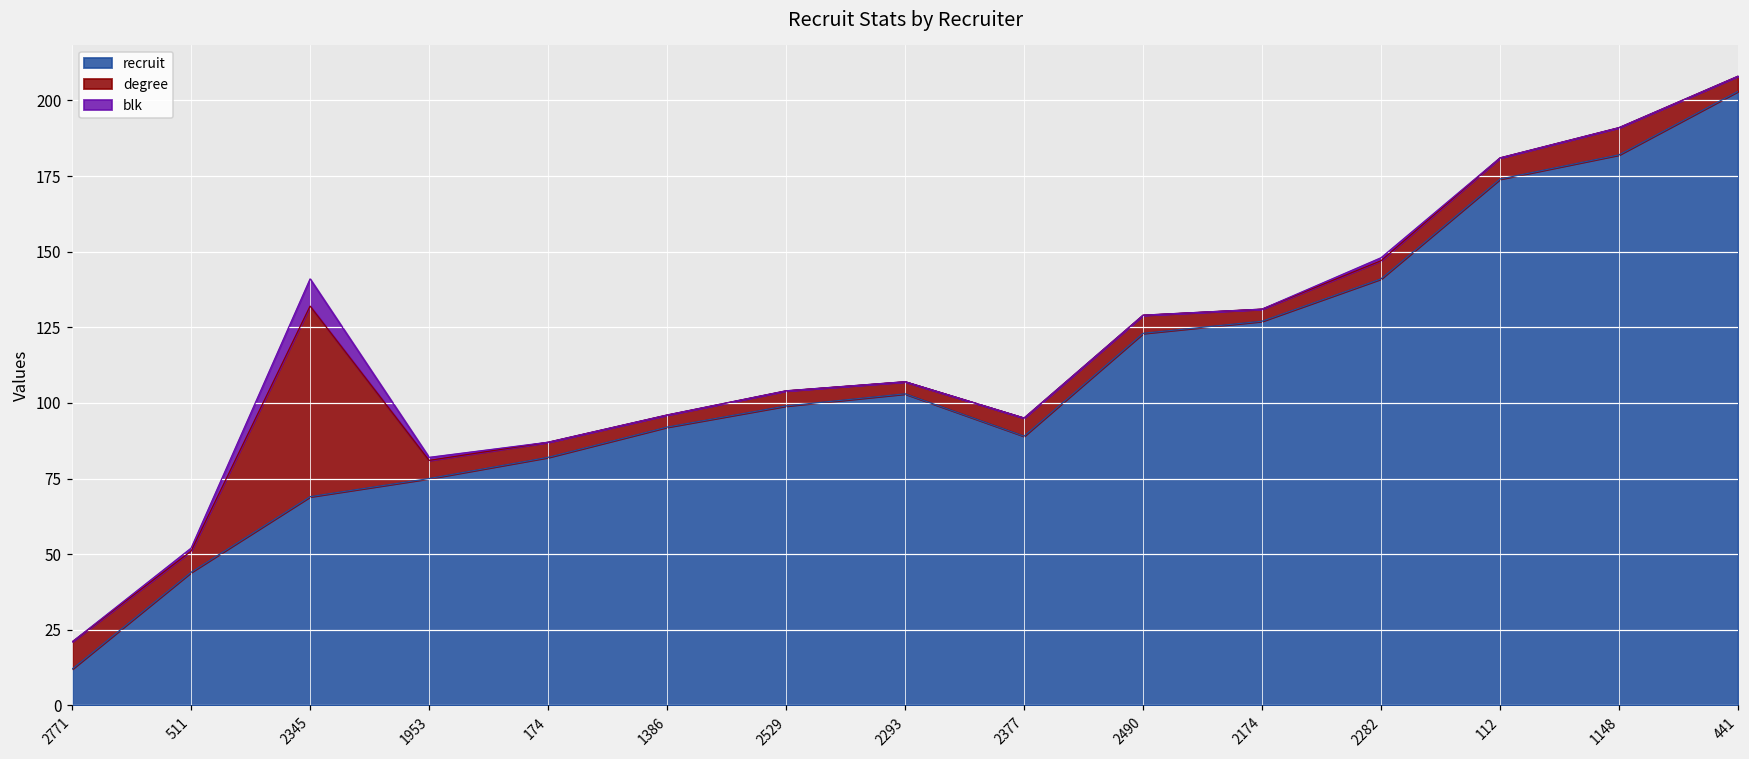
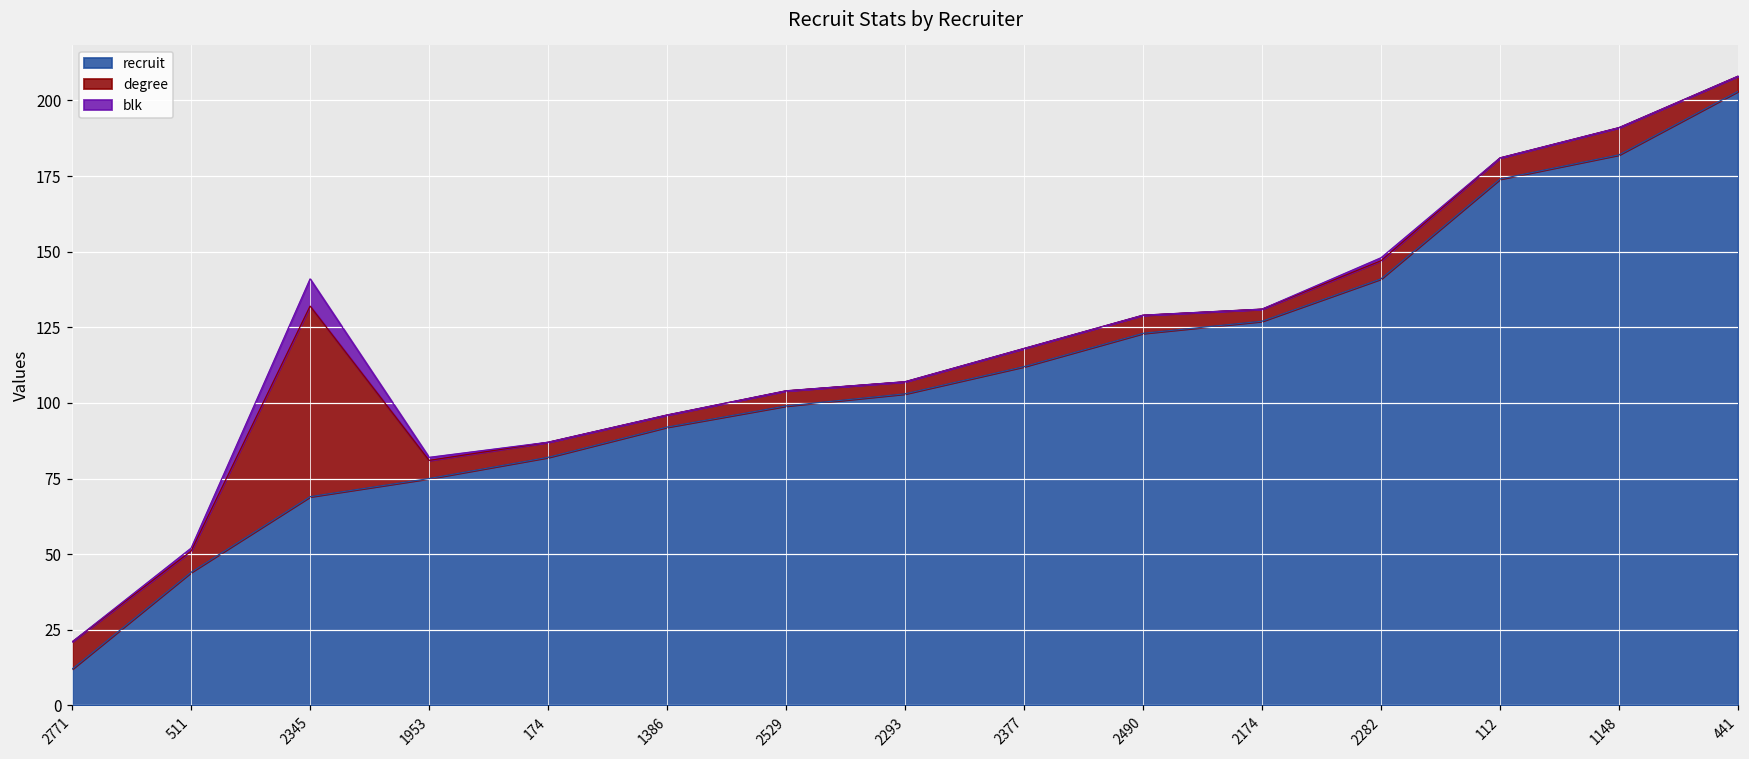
recruit, 2377: 89 -> 112
